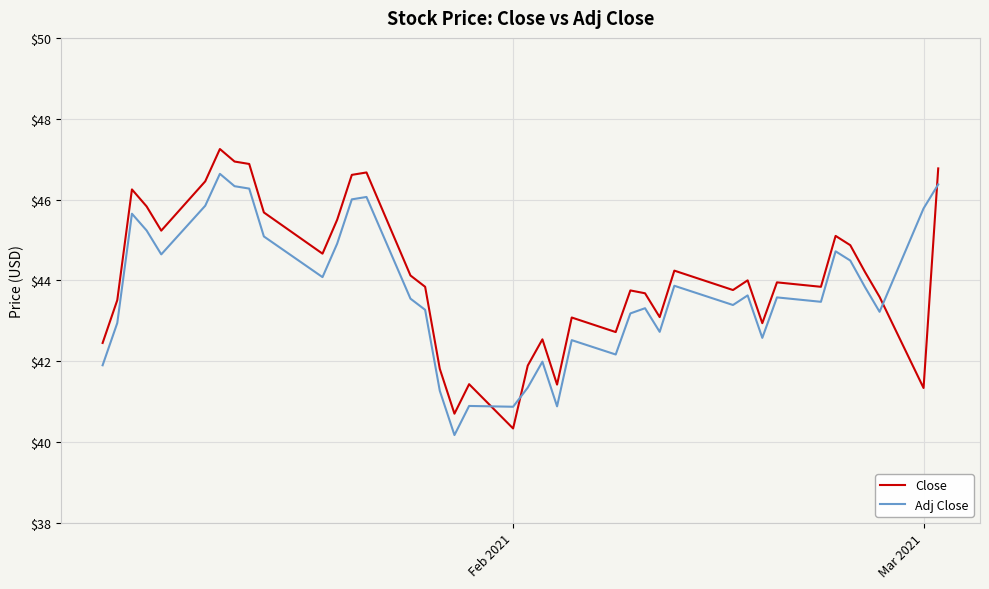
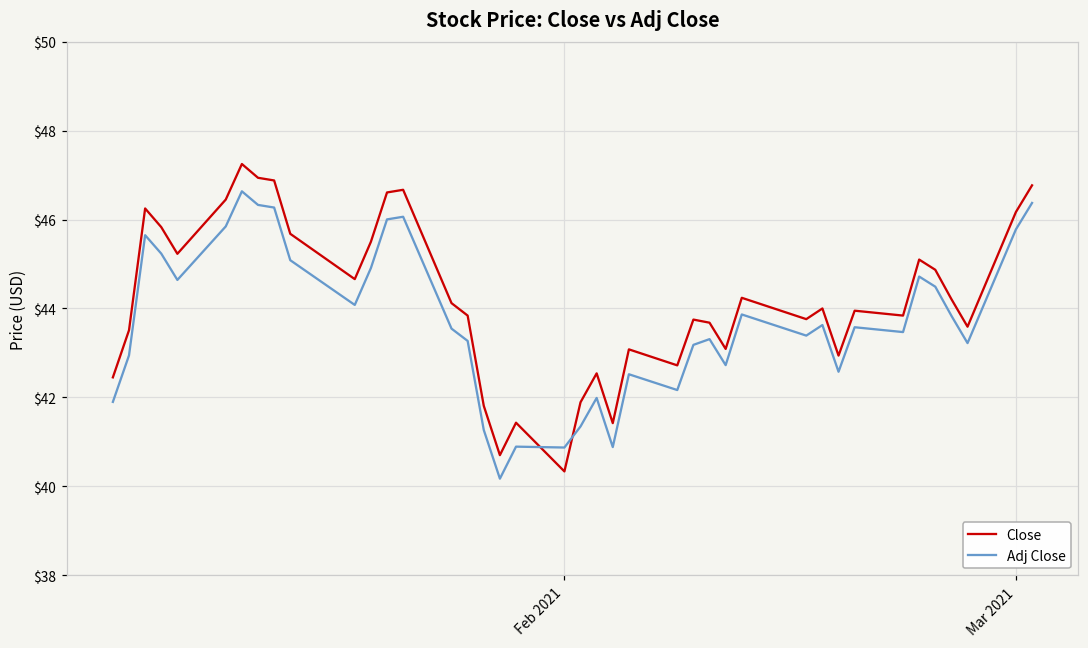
Close, Mar 2021: $41.3 -> $46.2
